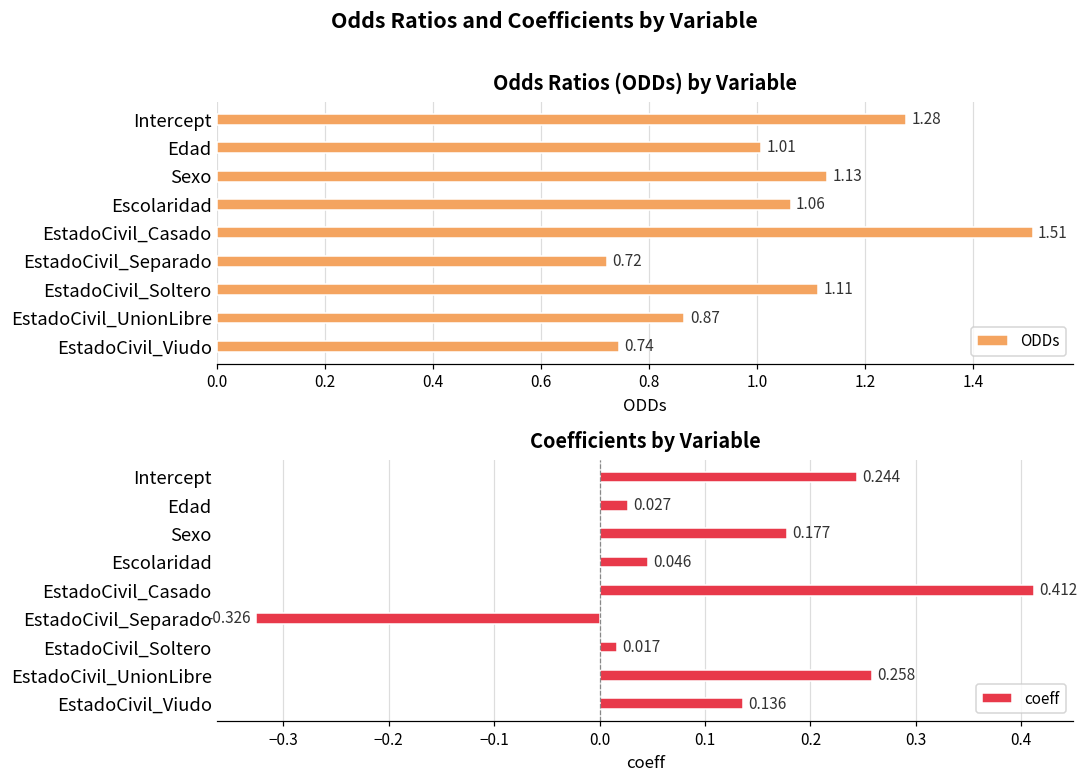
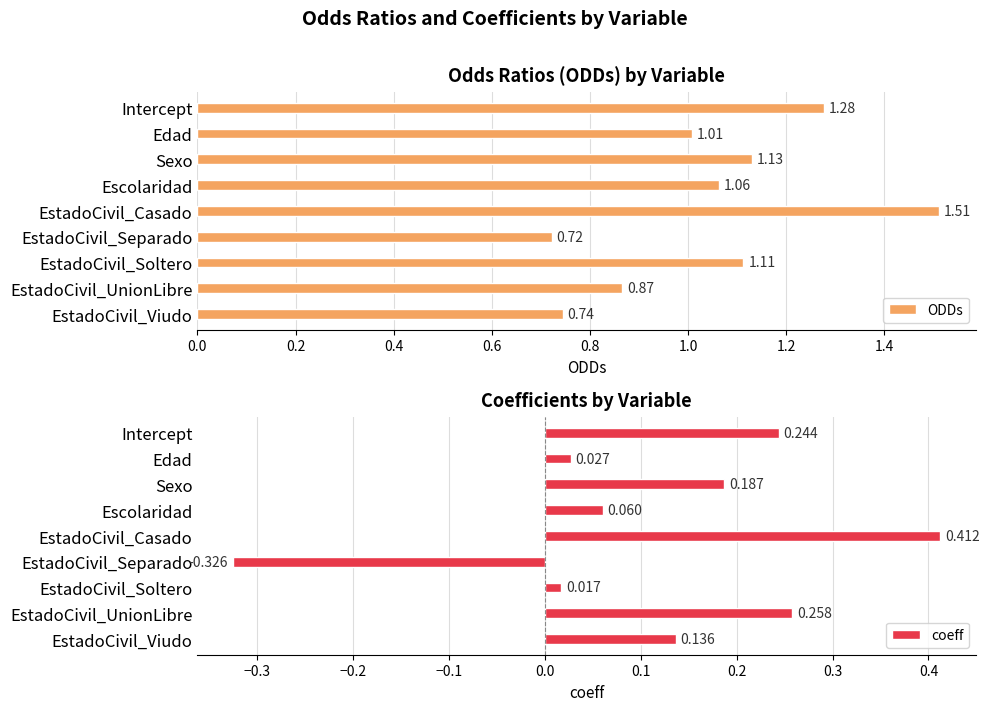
Coefficients by Variable, Sexo: 0.177 -> 0.187
Coefficients by Variable, Escolaridad: 0.046 -> 0.060
